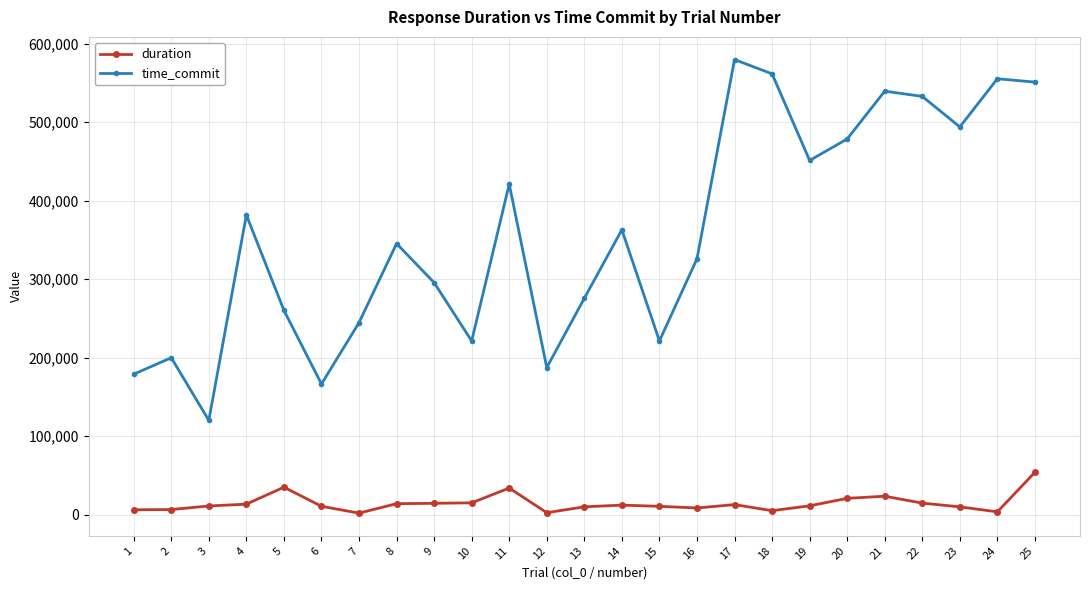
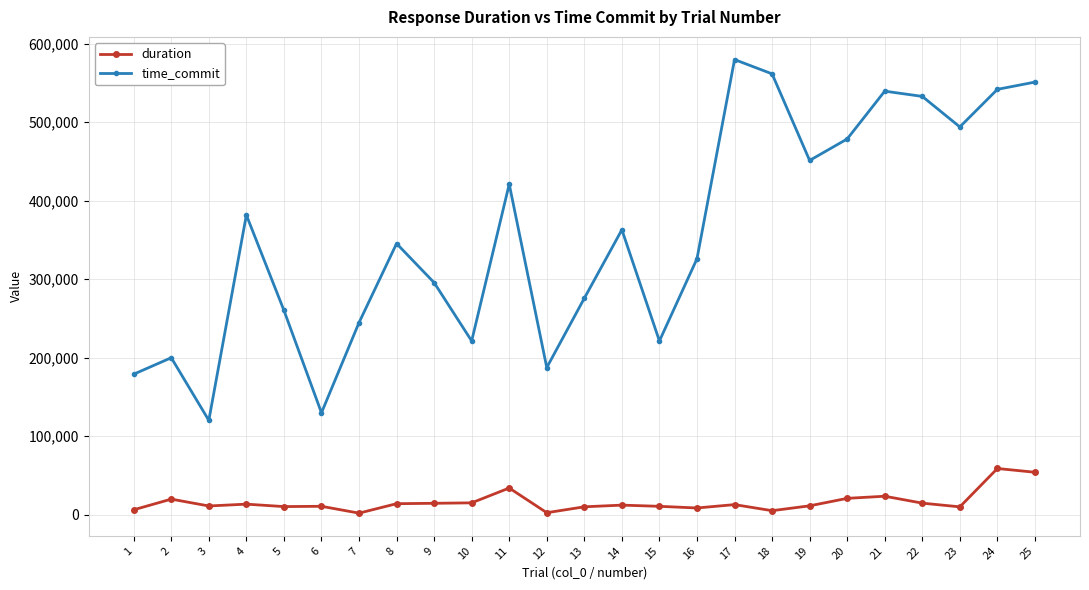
duration, 2: 10,000 -> 20,000
duration, 5: 30,000 -> 10,000
time_commit, 6: 170,000 -> 130,000
duration, 24: 0 -> 60,000
time_commit, 24: 560,000 -> 540,000
